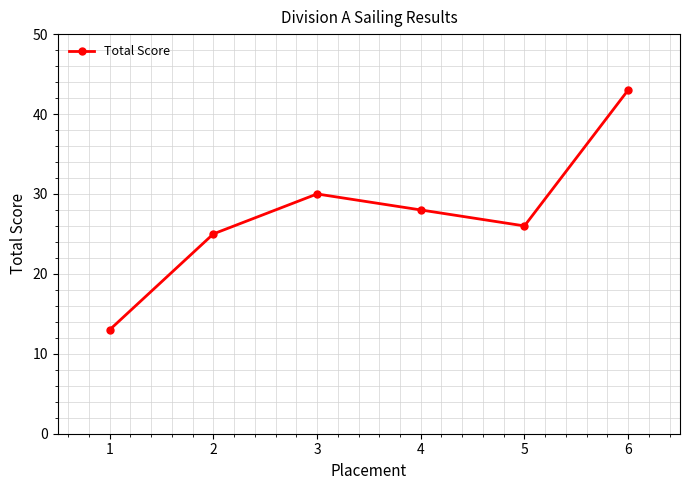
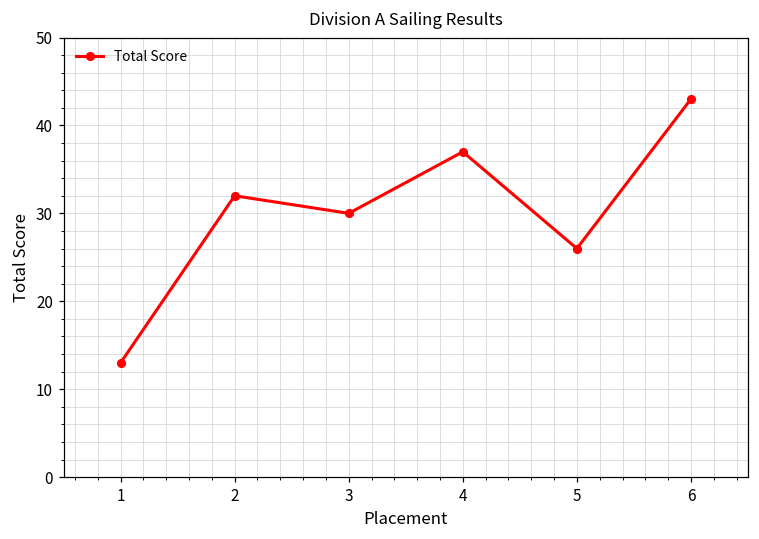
2: 25 -> 32
4: 28 -> 37
